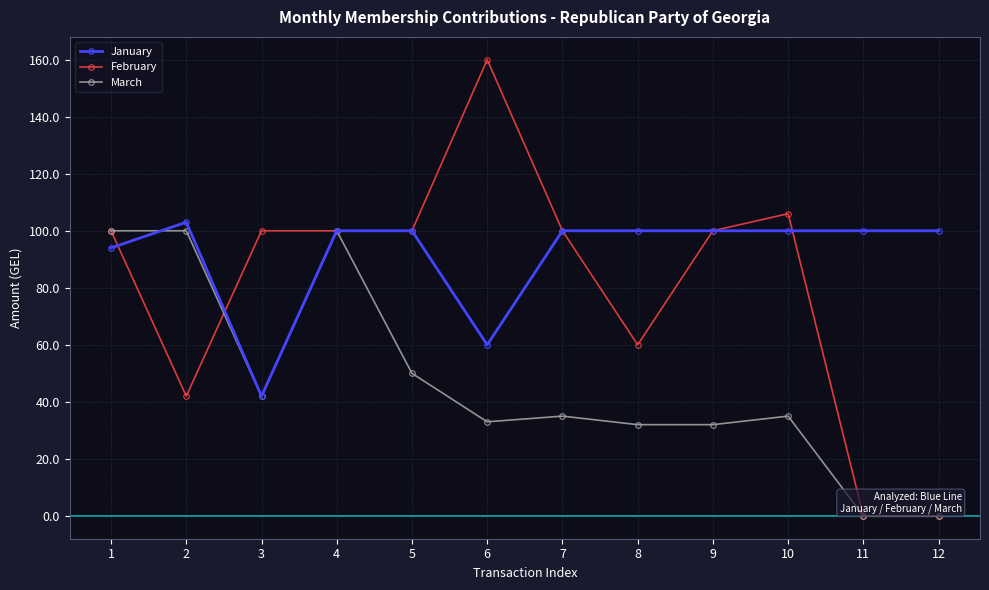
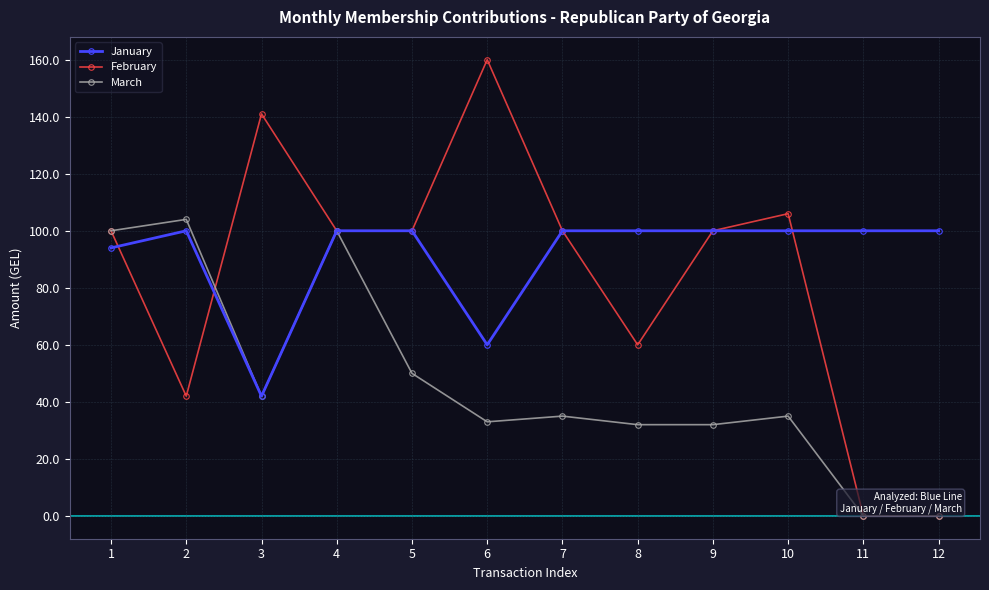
January, 2: 103 -> 100
March, 2: 100 -> 104
February, 3: 100 -> 141
